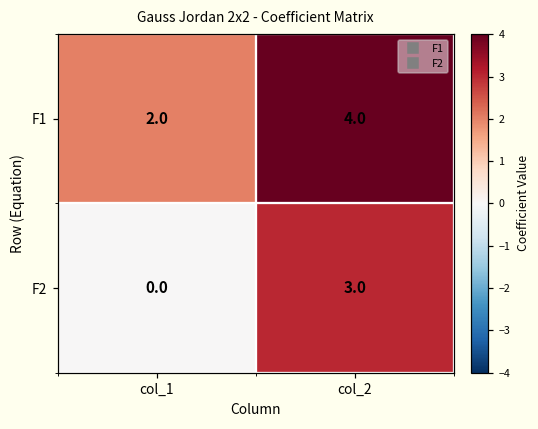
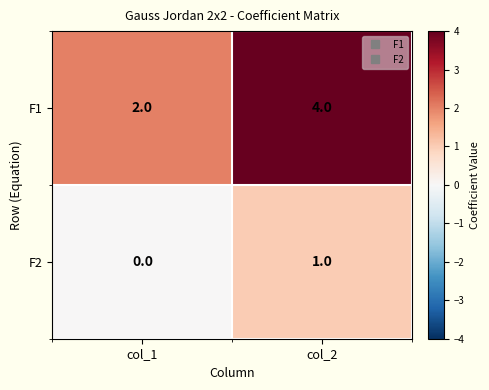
F2, col_2: 3.0 -> 1.0
